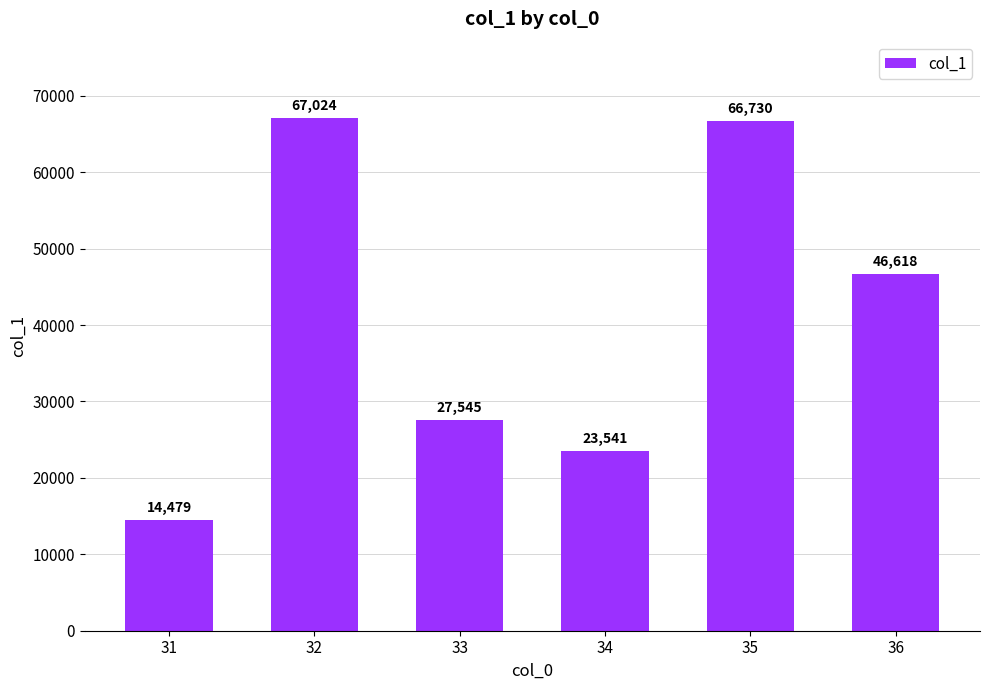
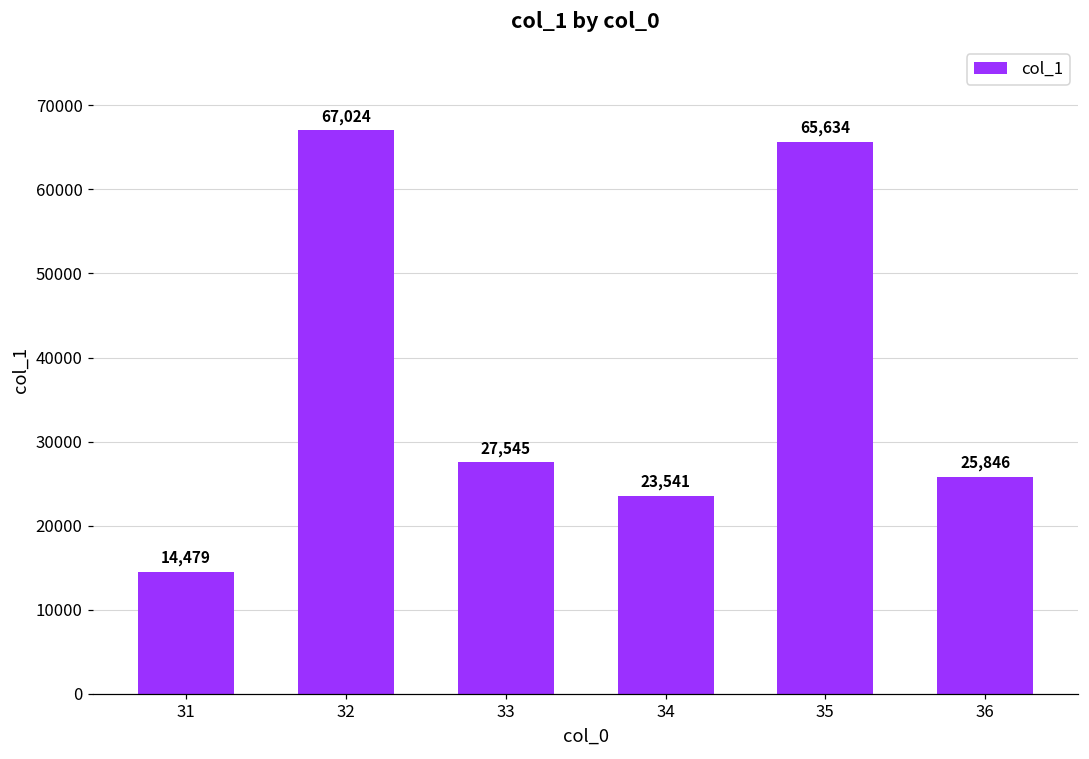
35: 66,730 -> 65,634
36: 46,618 -> 25,846
